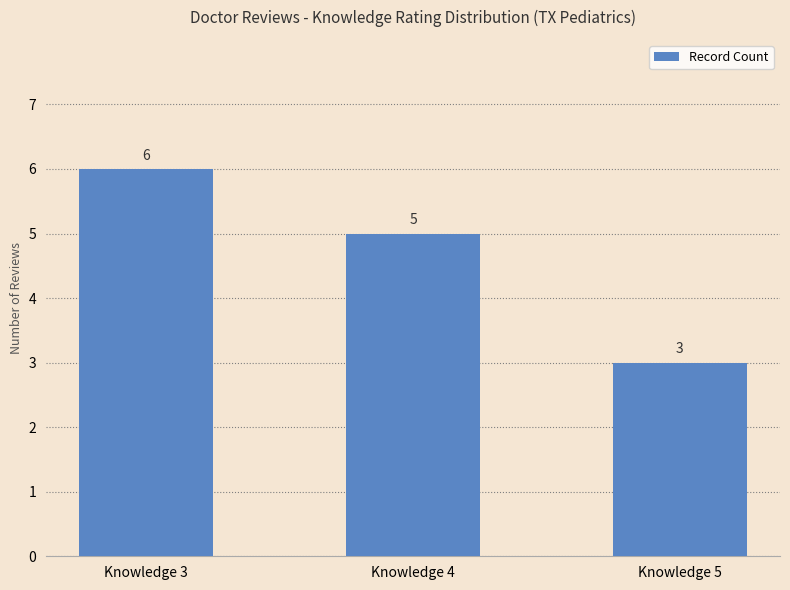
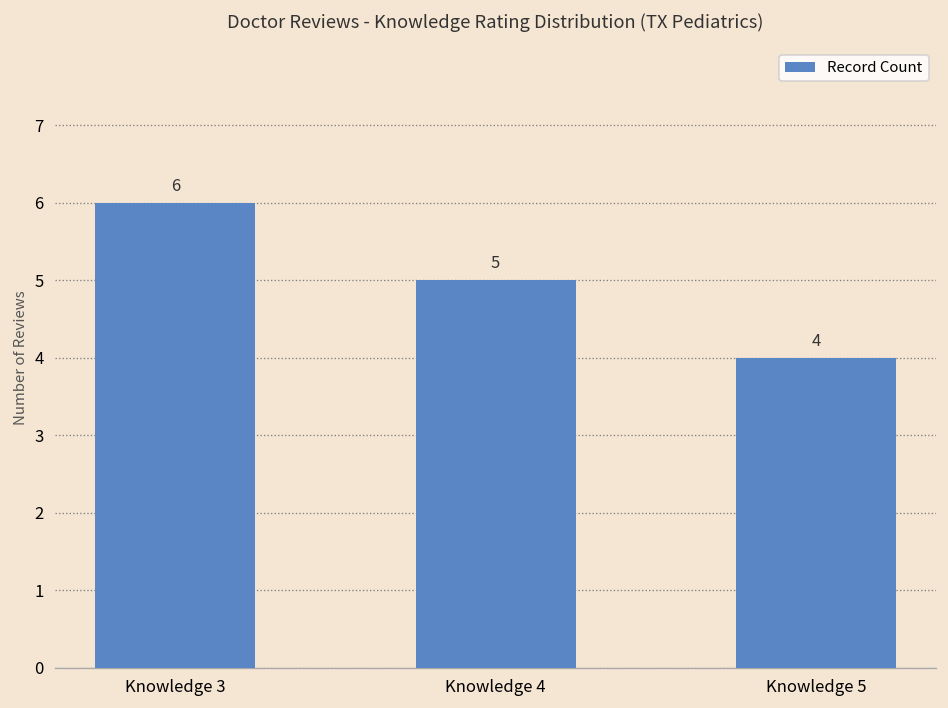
Knowledge 5: 3 -> 4
